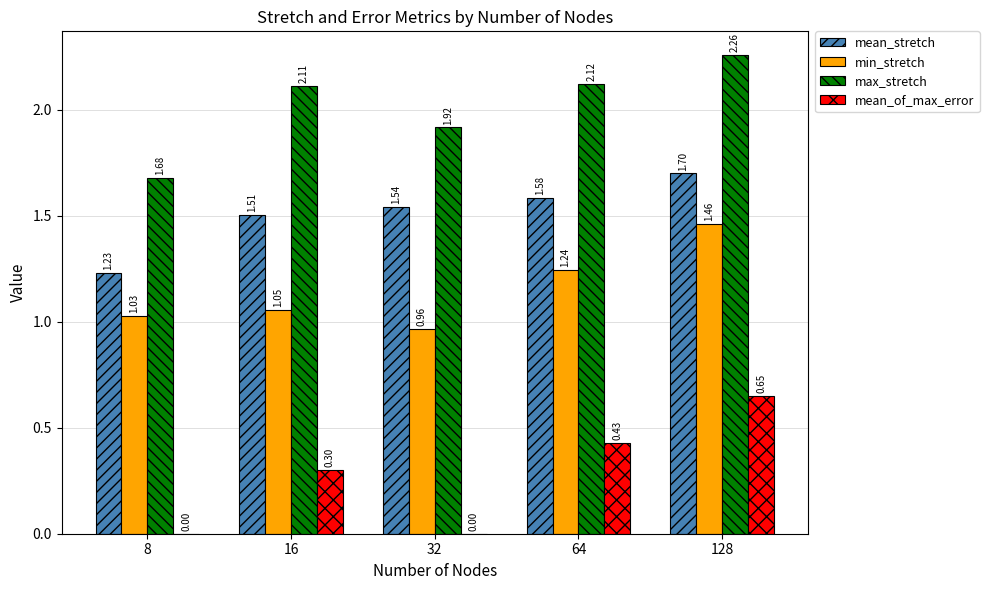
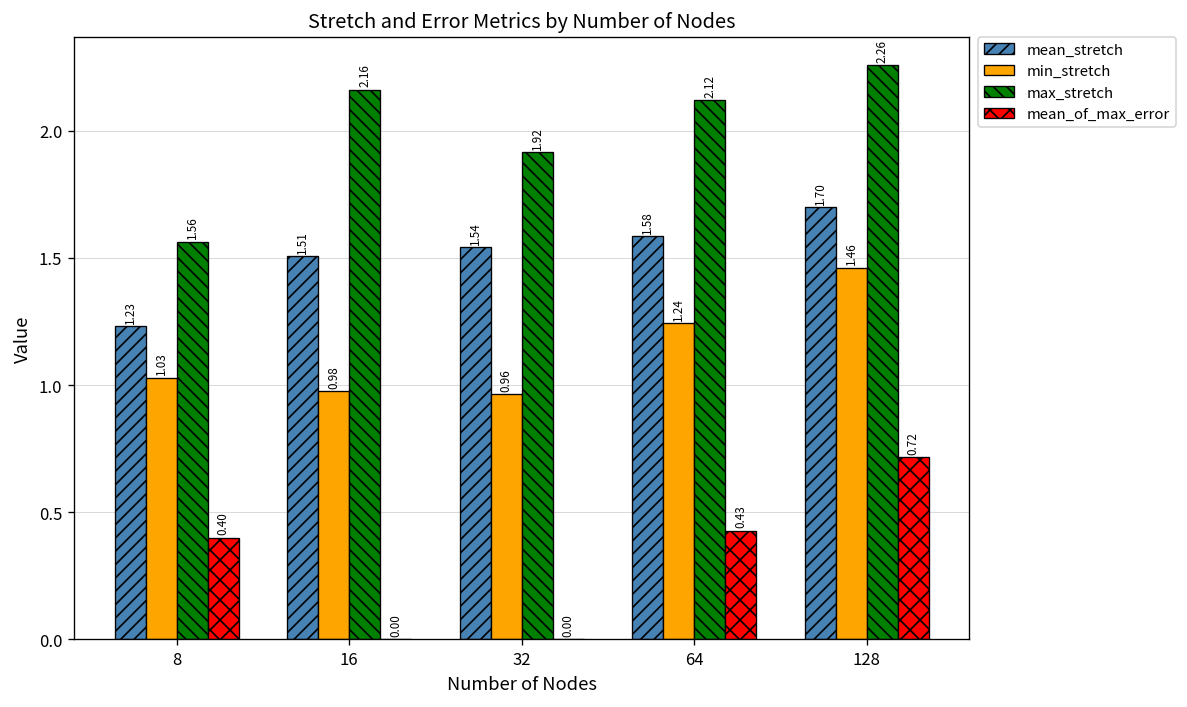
max_stretch, 8: 1.68 -> 1.56
mean_of_max_error, 8: 0.00 -> 0.40
min_stretch, 16: 1.05 -> 0.98
max_stretch, 16: 2.11 -> 2.16
mean_of_max_error, 16: 0.30 -> 0.00
mean_of_max_error, 128: 0.65 -> 0.72
